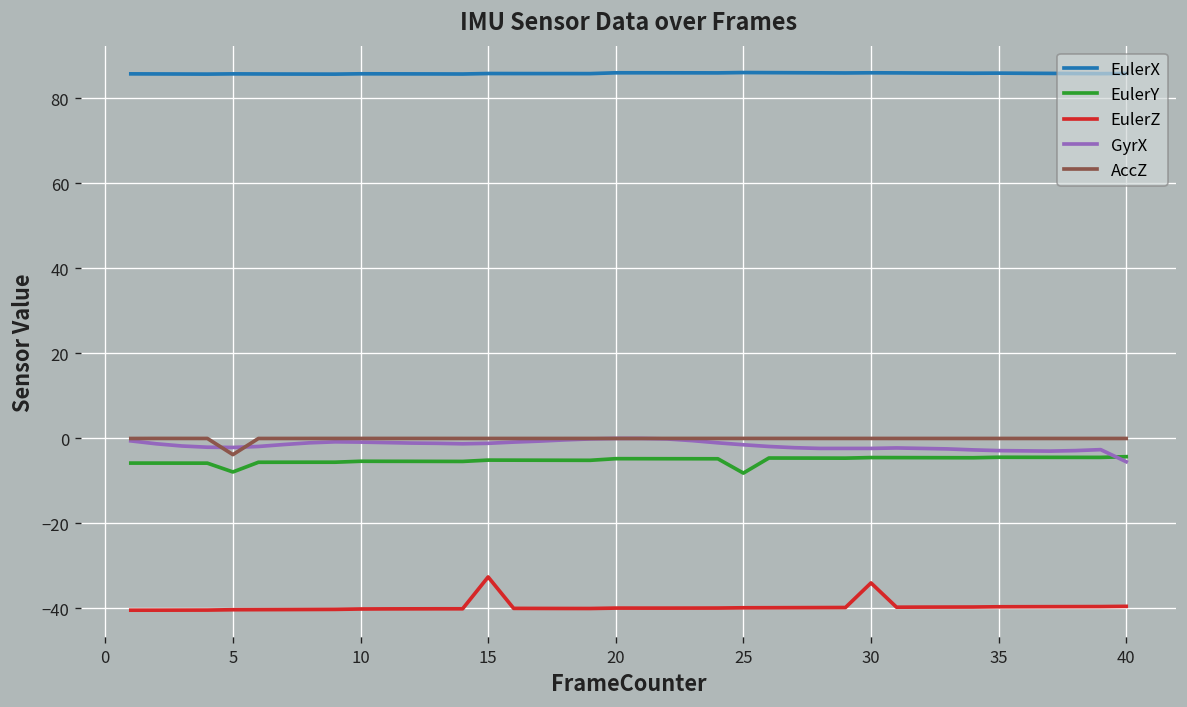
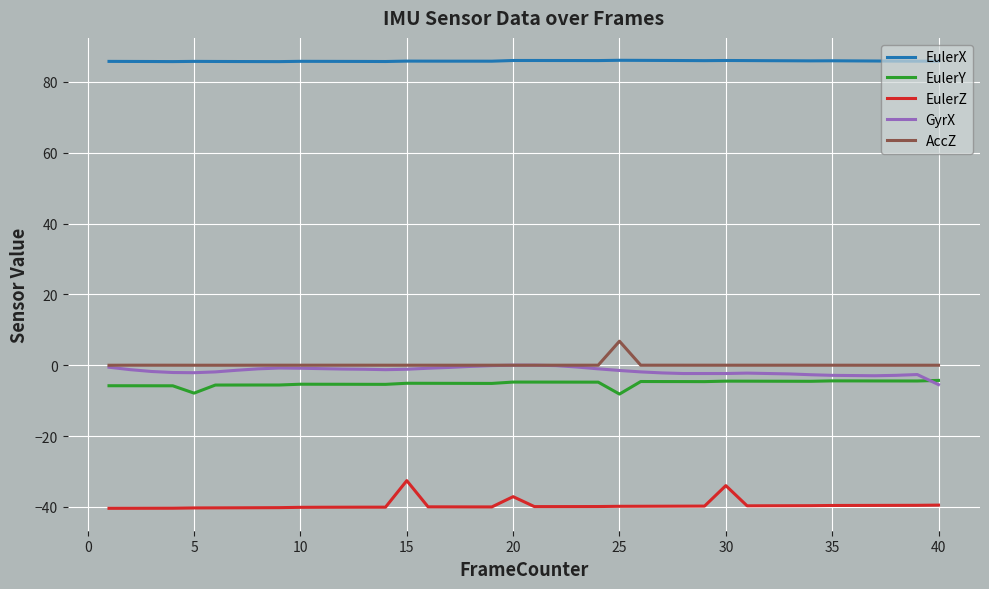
AccZ, 5: -4 -> 0
EulerZ, 20: -40 -> -37
AccZ, 25: 0 -> 7
